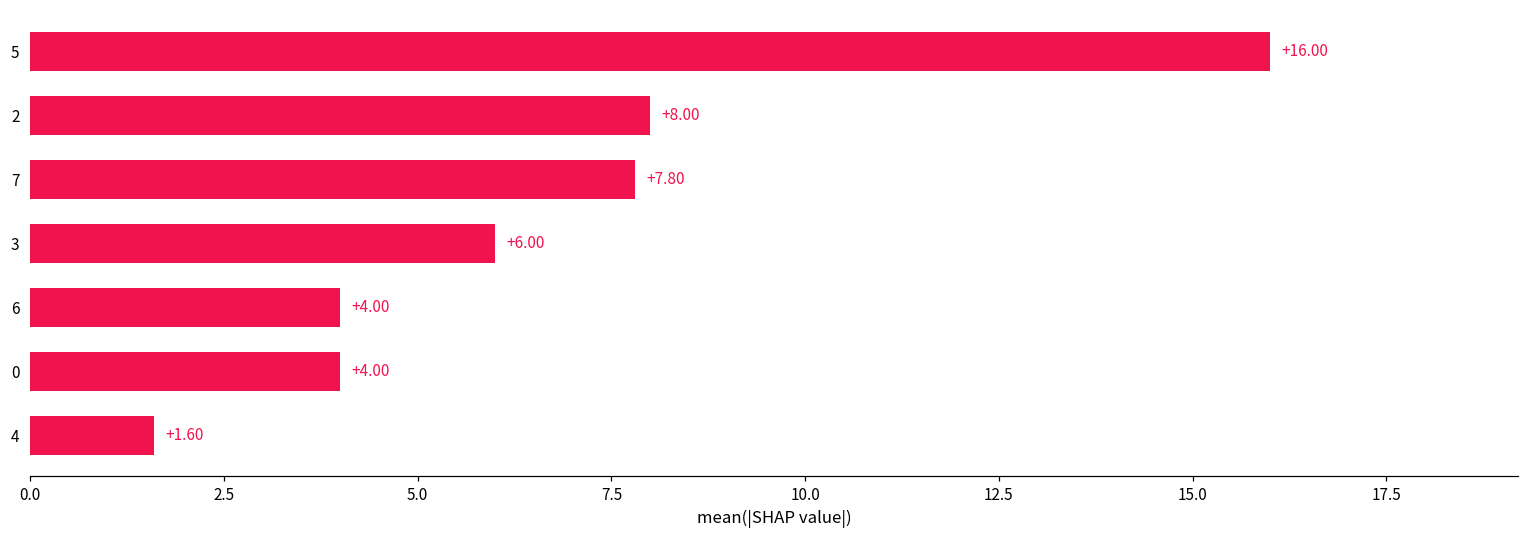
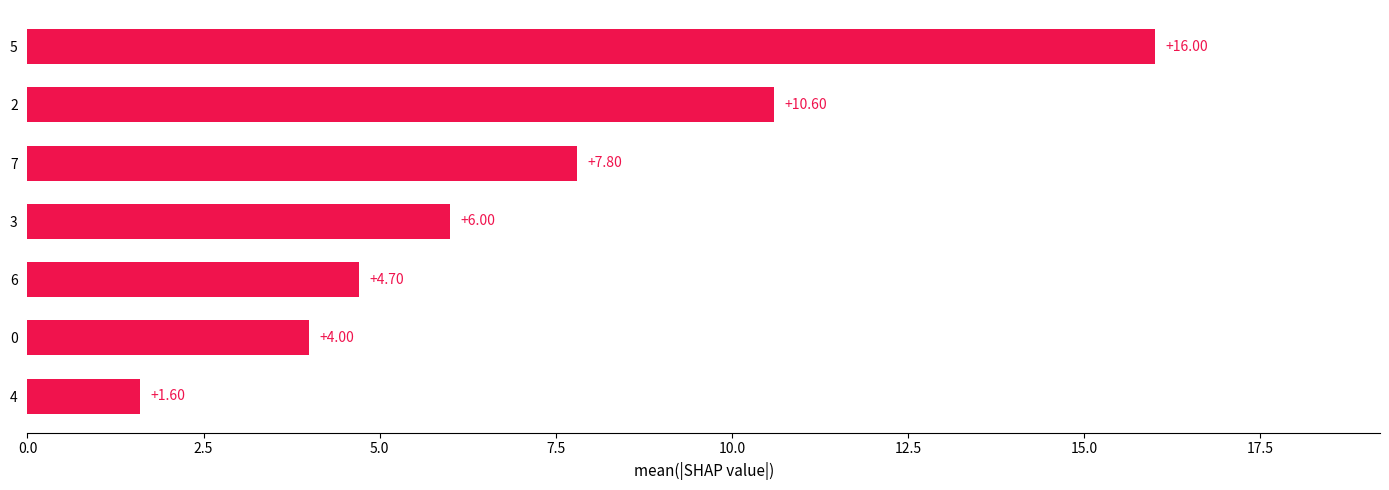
2: +8.00 -> +10.60
6: +4.00 -> +4.70
